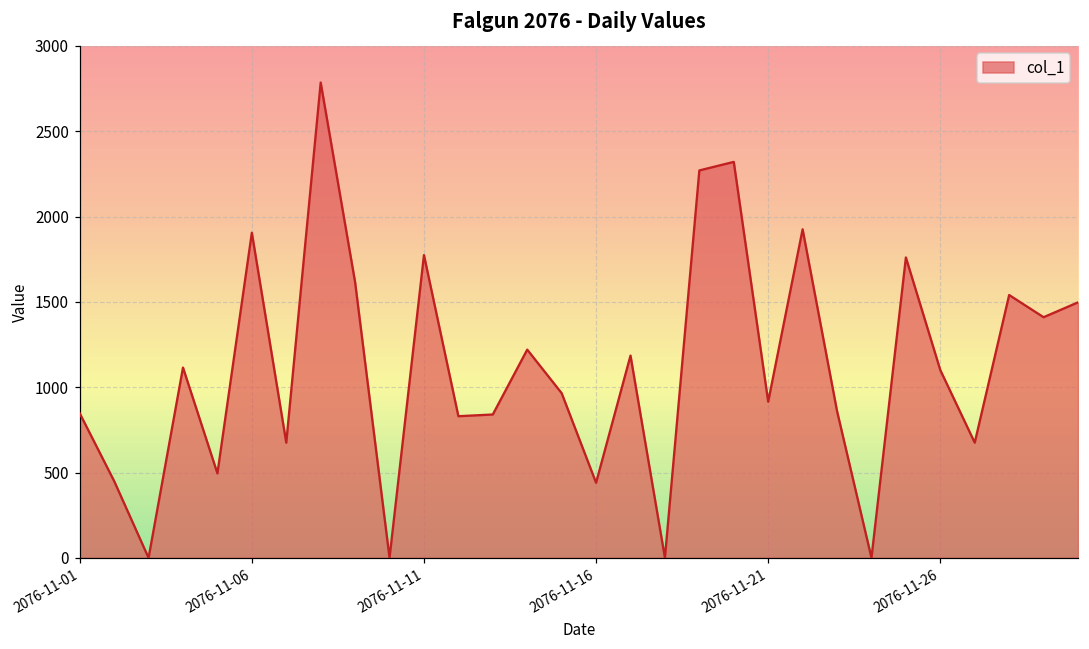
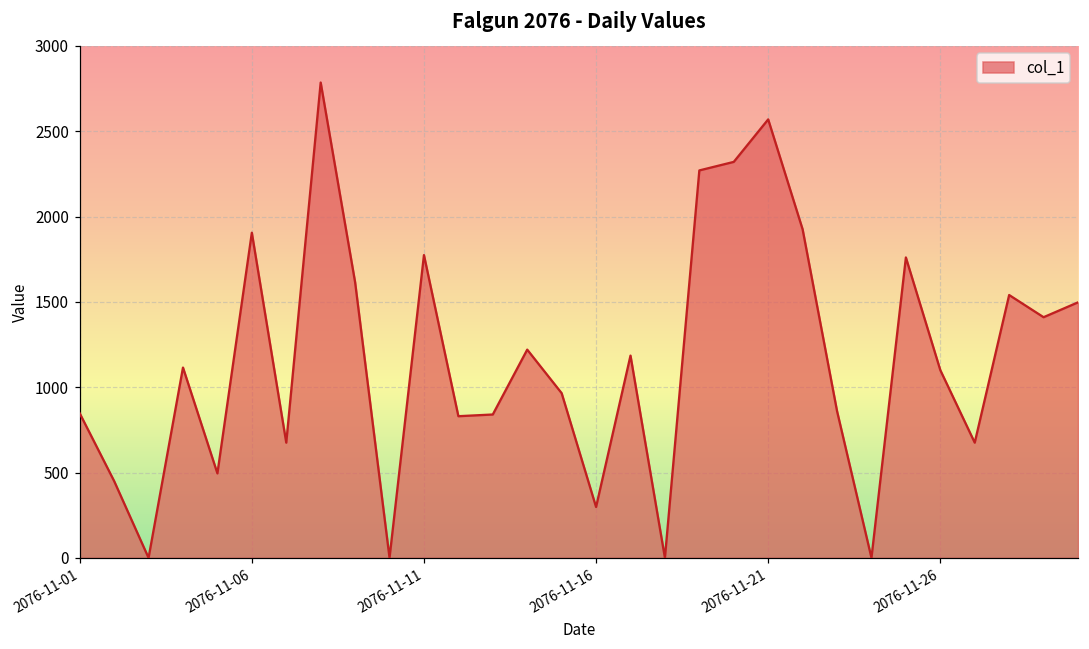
2076-11-16: 440 -> 300
2076-11-21: 920 -> 2570
